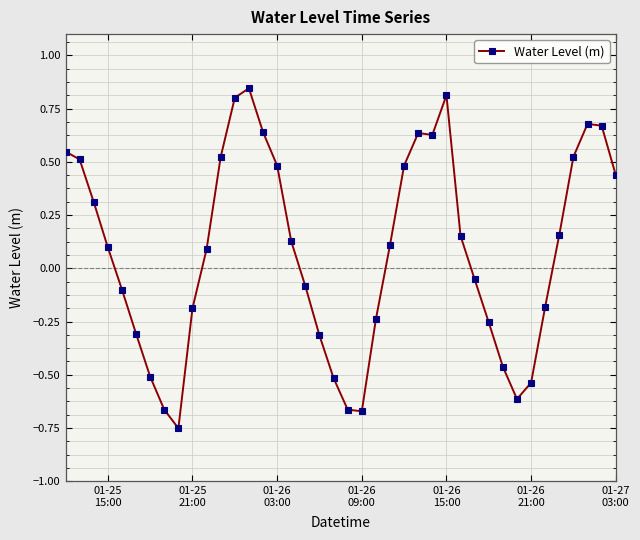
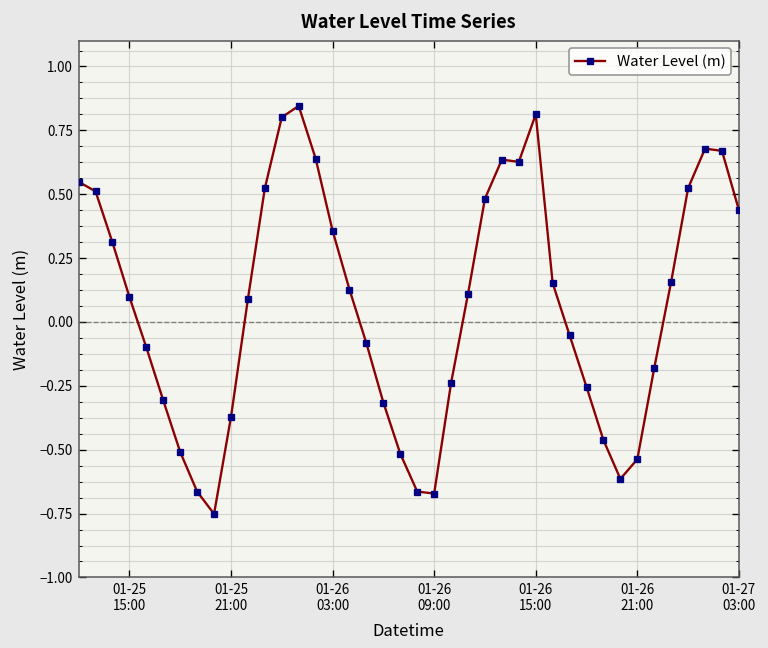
01-25 21:00: -0.19 -> -0.37
01-26 03:00: 0.48 -> 0.36
